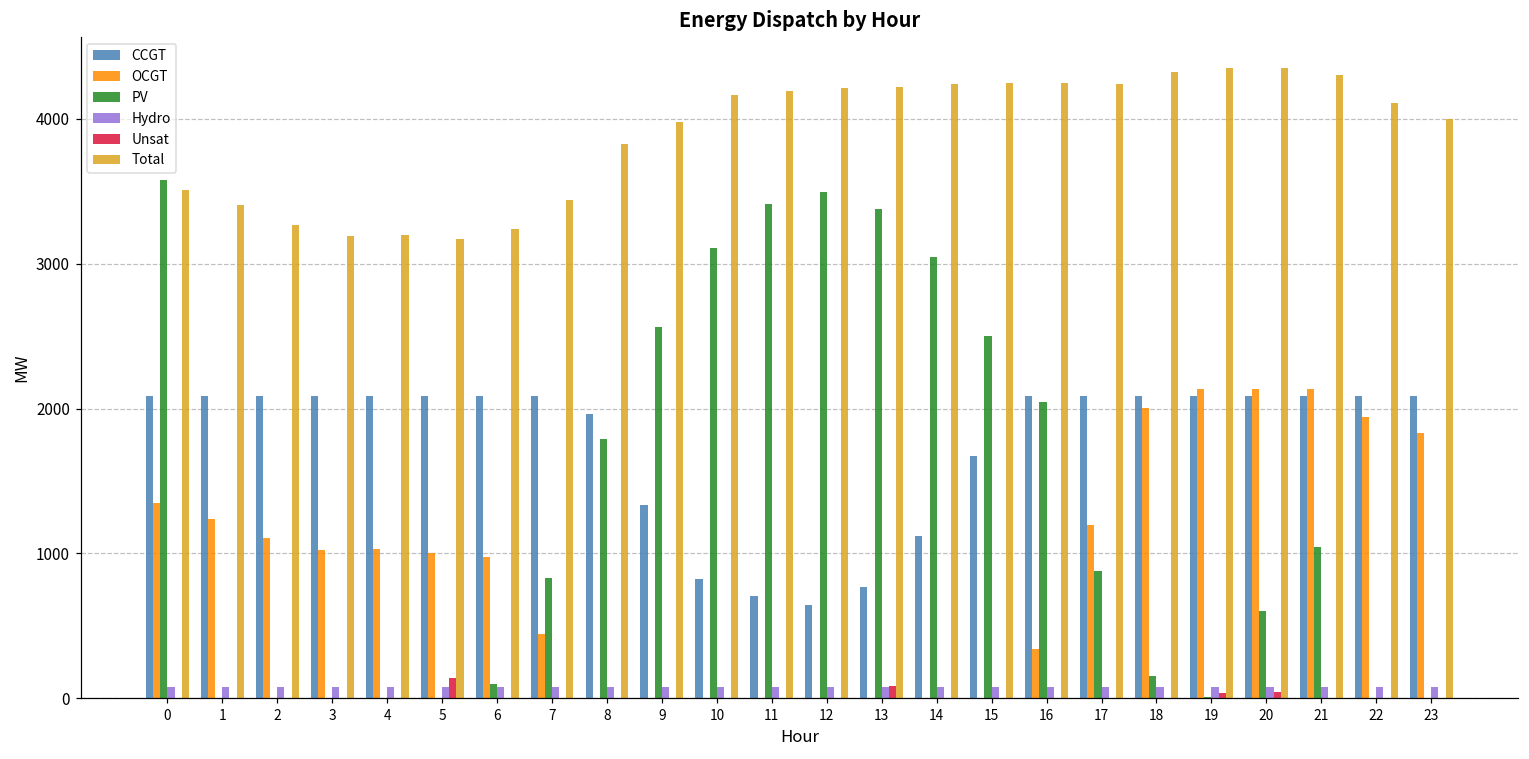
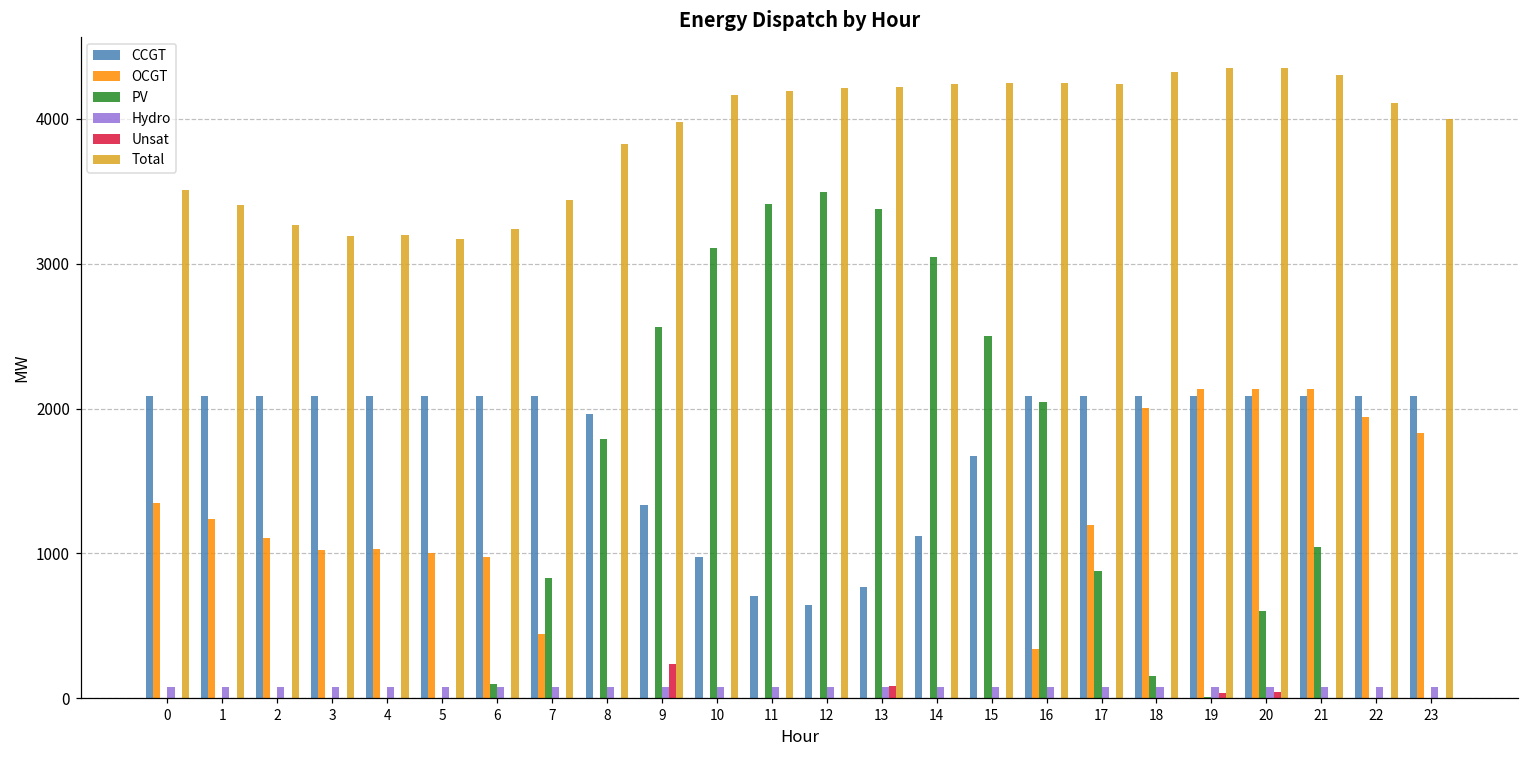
PV, 0: 3580 -> 0
Unsat, 5: 140 -> 0
Unsat, 9: 0 -> 240
CCGT, 10: 820 -> 980
